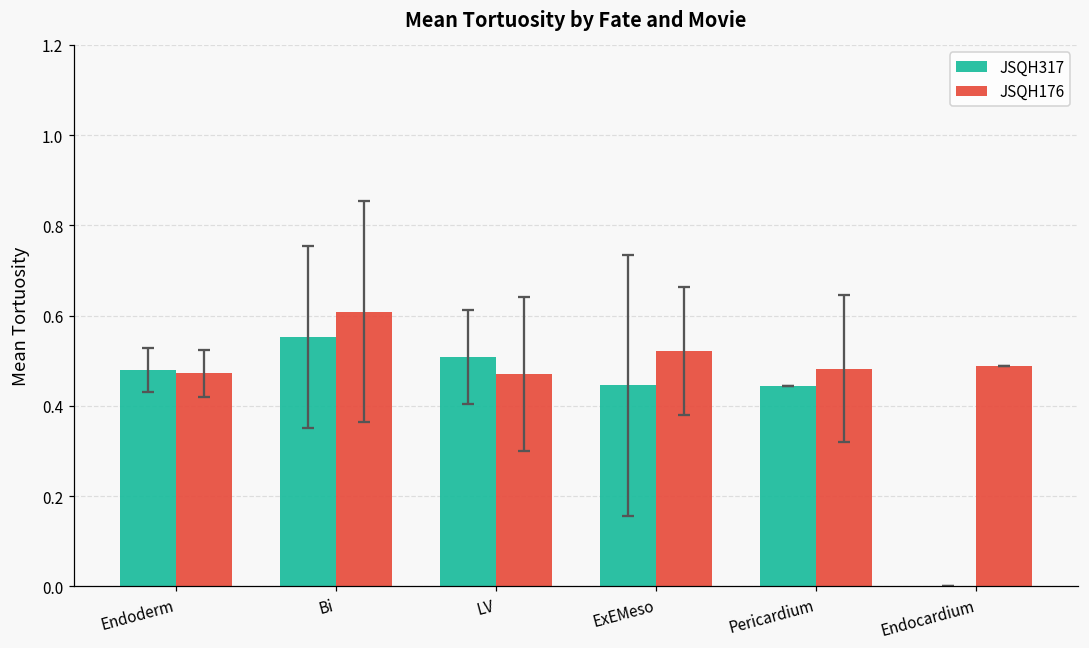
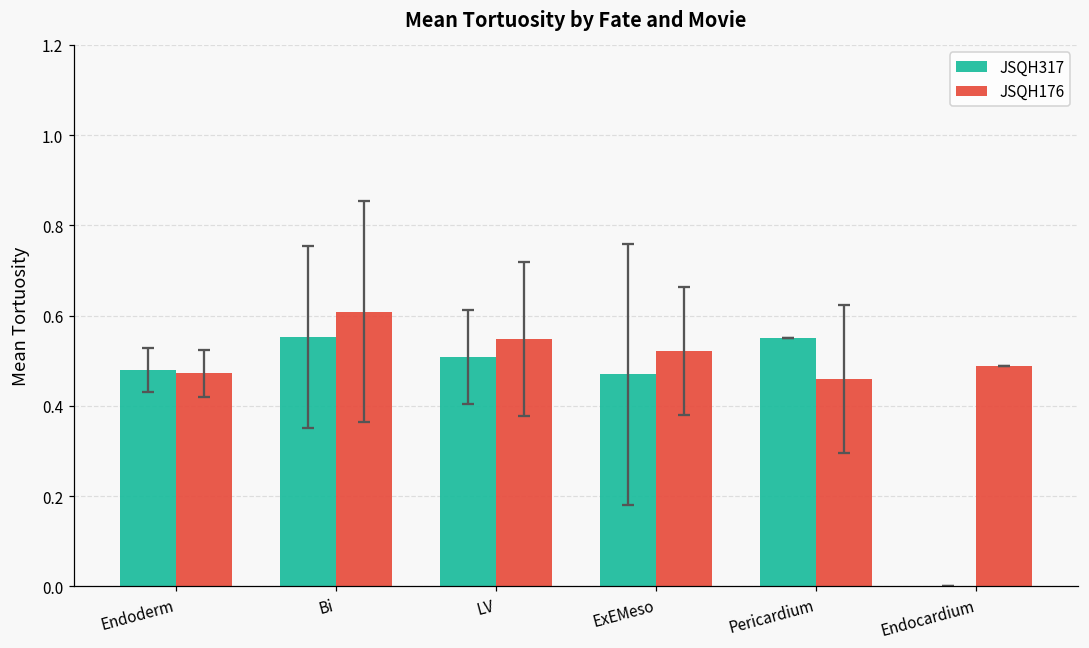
JSQH176, LV: 0.47 -> 0.55
JSQH317, ExEMeso: 0.45 -> 0.47
JSQH317, Pericardium: 0.45 -> 0.55
JSQH176, Pericardium: 0.48 -> 0.46
